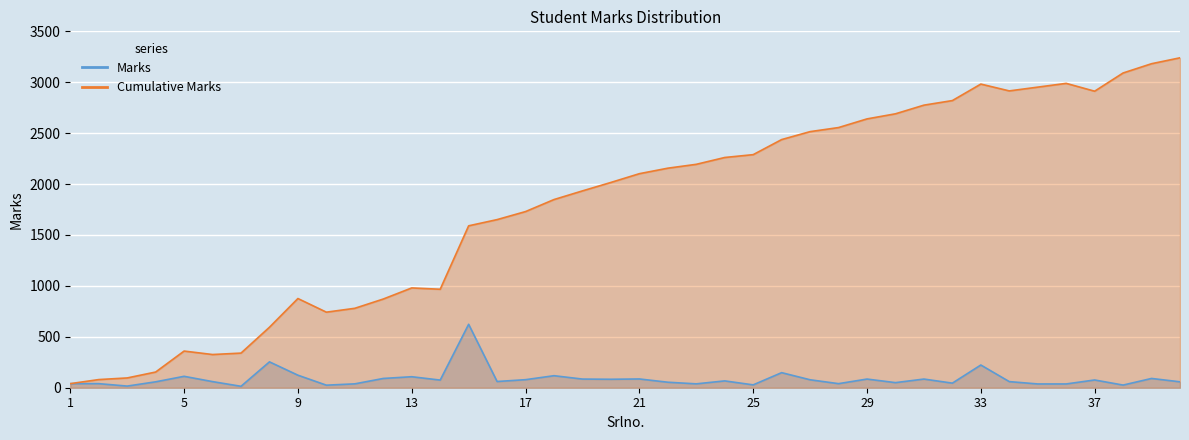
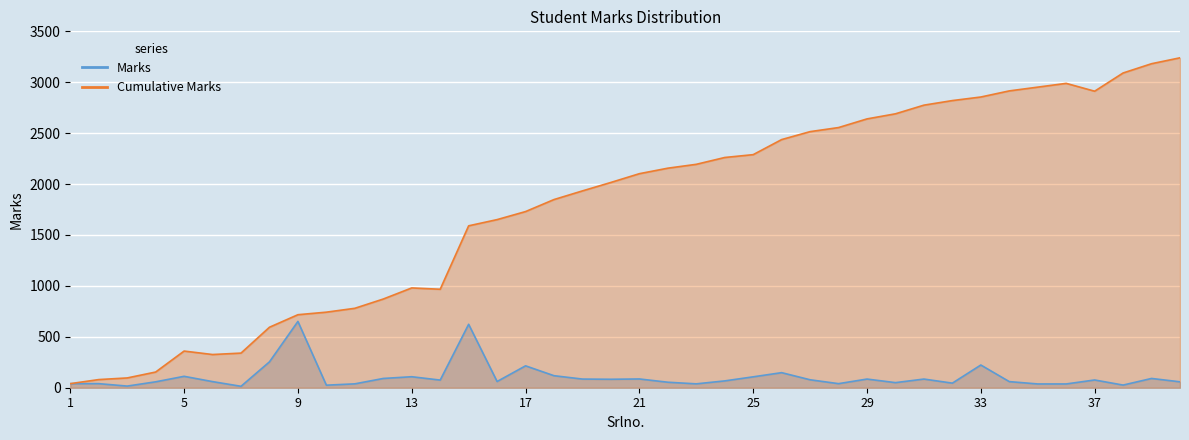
Marks, 9: 120 -> 650
Cumulative Marks, 9: 880 -> 720
Marks, 17: 80 -> 220
Marks, 25: 30 -> 110
Cumulative Marks, 33: 2980 -> 2860
